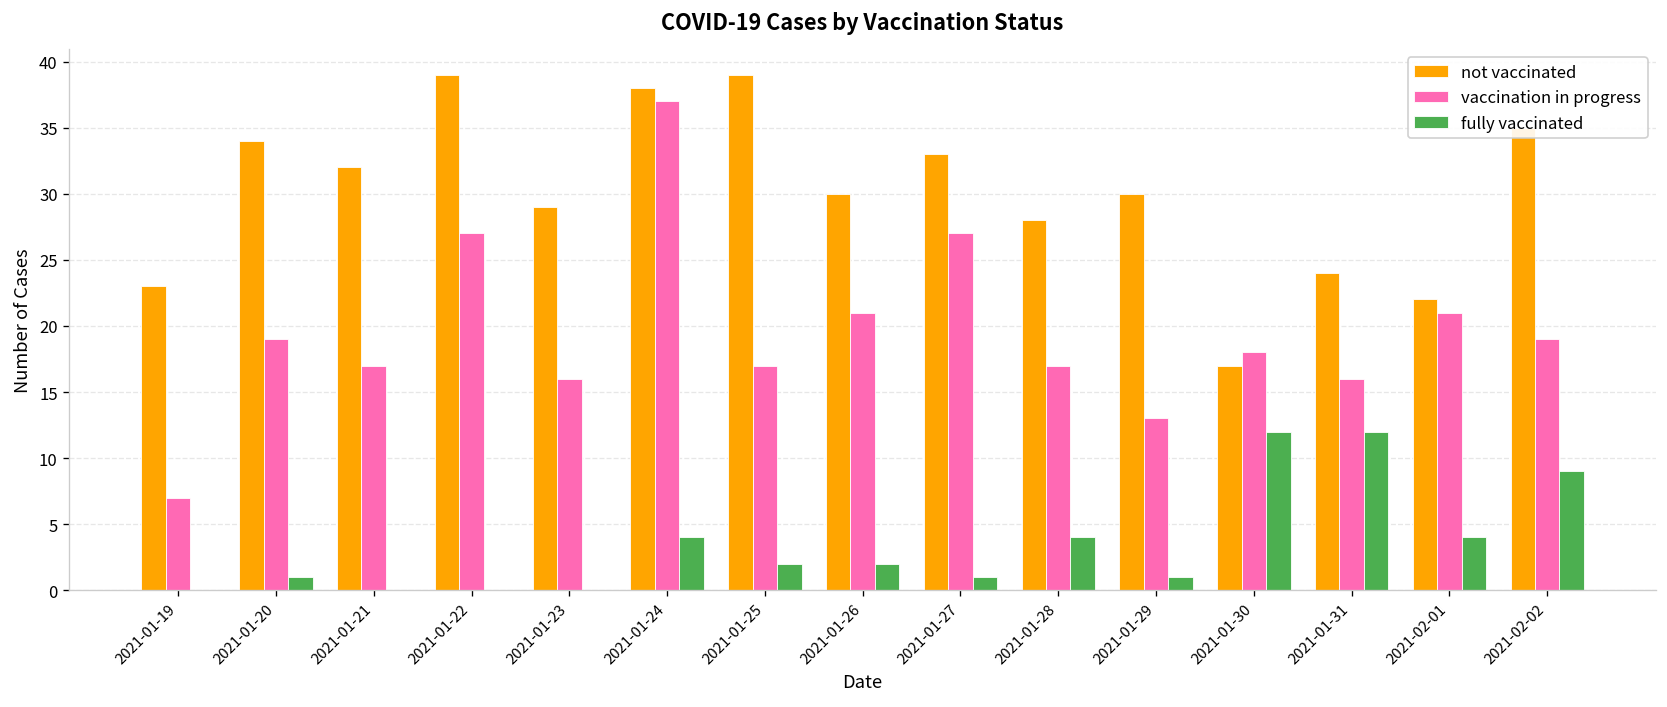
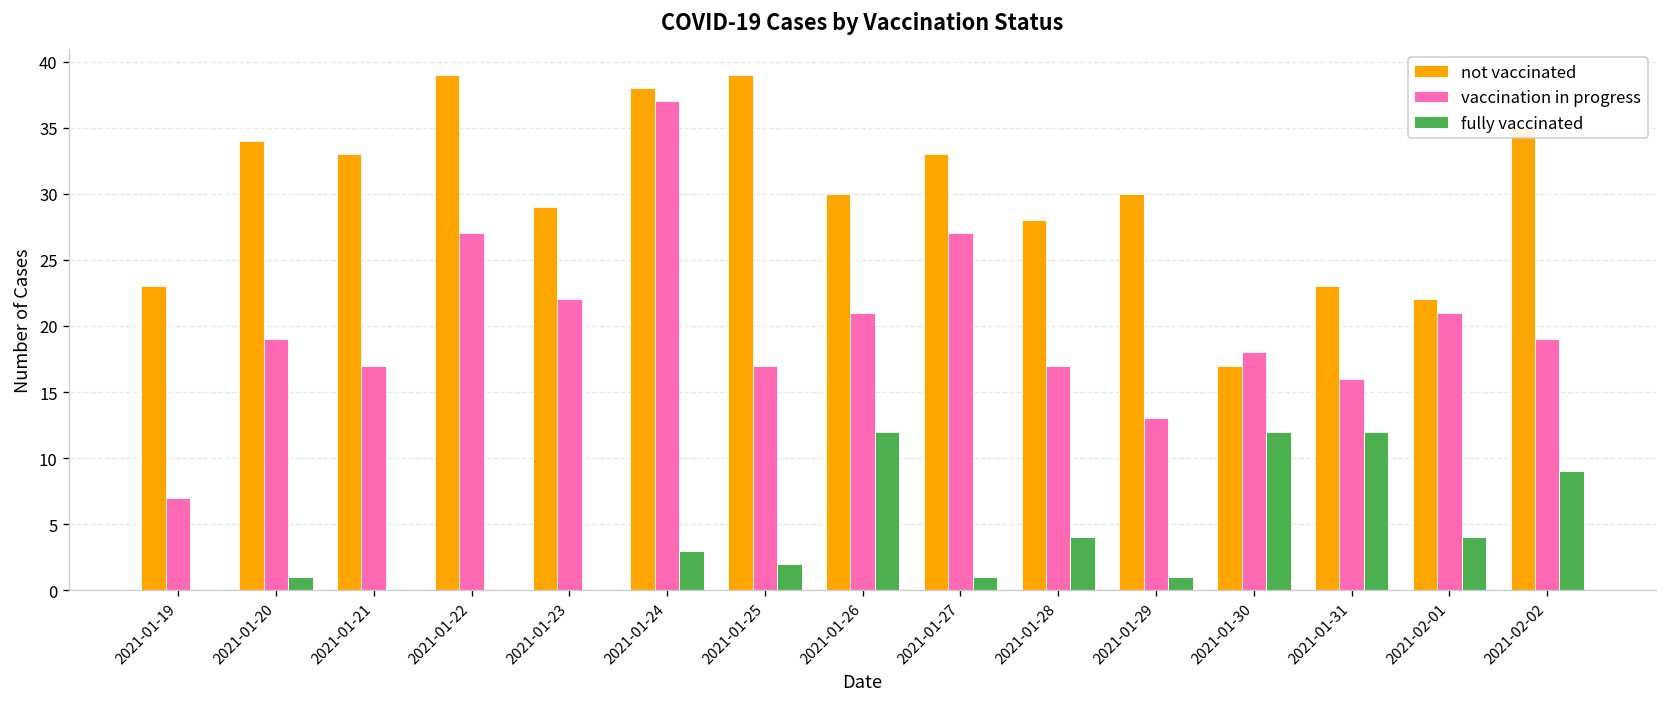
not vaccinated, 2021-01-21: 32 -> 33
vaccination in progress, 2021-01-23: 16 -> 22
fully vaccinated, 2021-01-24: 4 -> 3
fully vaccinated, 2021-01-26: 2 -> 12
not vaccinated, 2021-01-31: 24 -> 23
